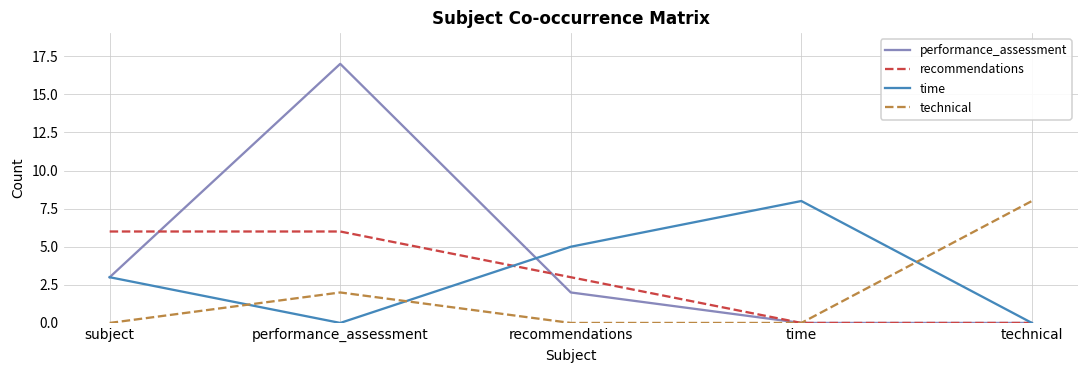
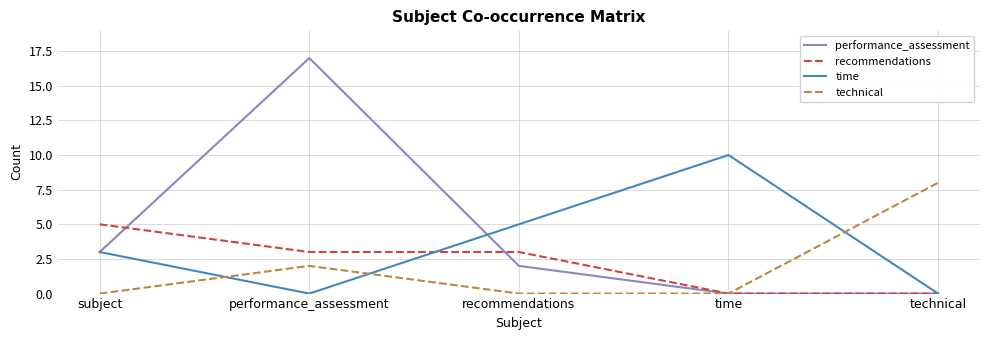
recommendations, subject: 6 -> 5
recommendations, performance_assessment: 6 -> 3
time, time: 8 -> 10
